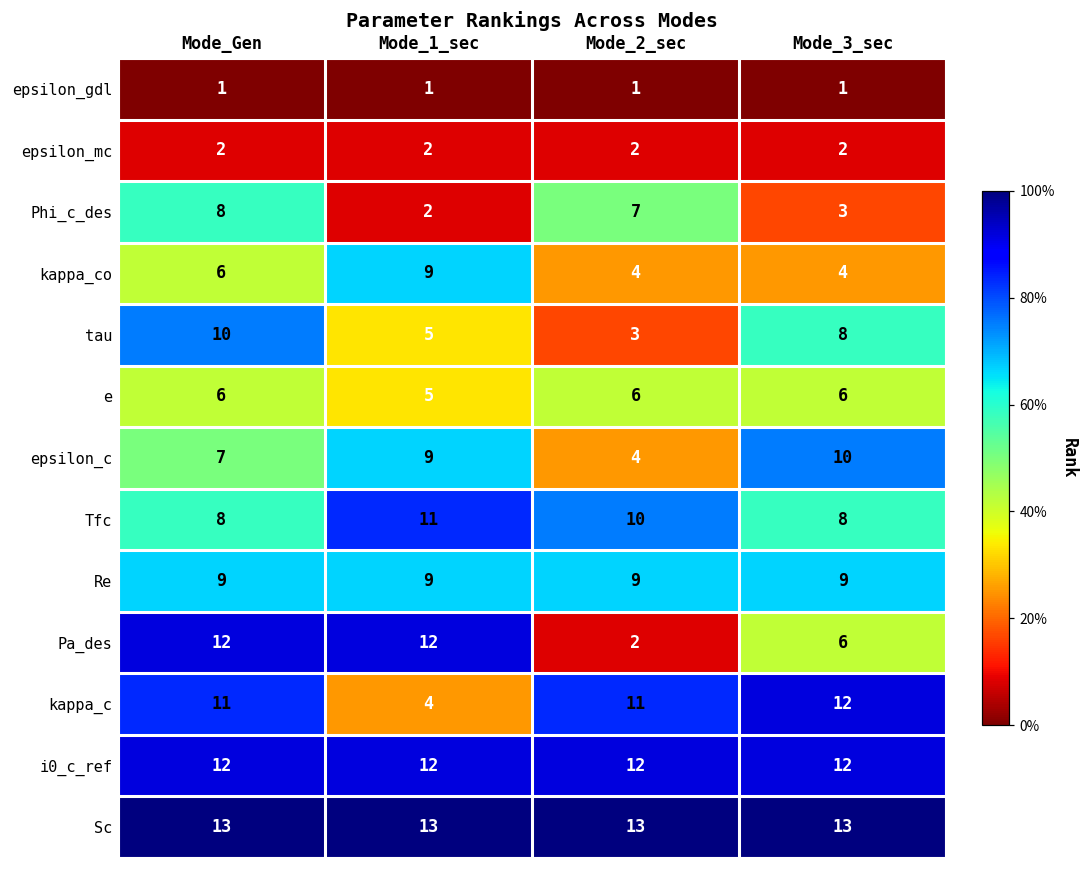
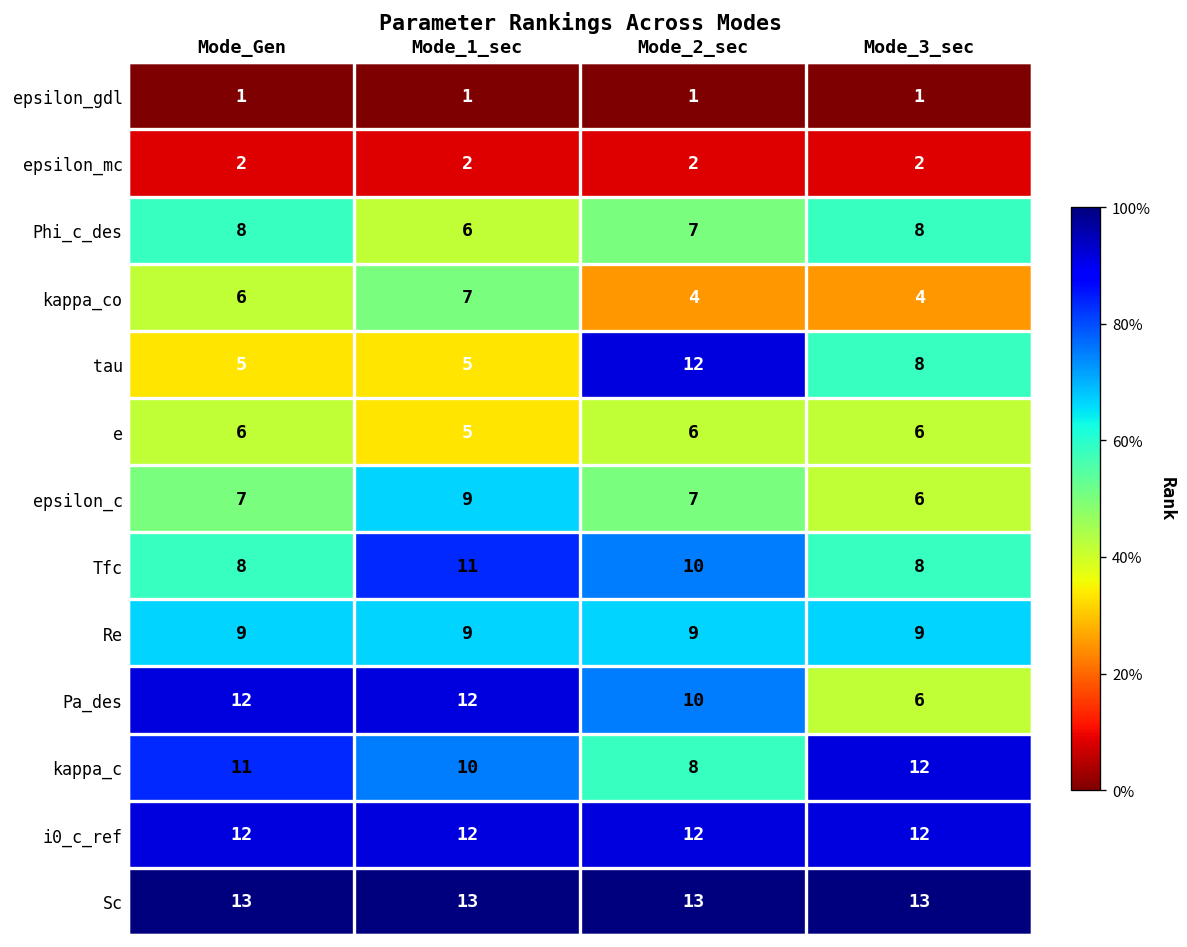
Phi_c_des, Mode_1_sec: 2 -> 6
Phi_c_des, Mode_3_sec: 3 -> 8
kappa_co, Mode_1_sec: 9 -> 7
tau, Mode_Gen: 10 -> 5
tau, Mode_2_sec: 3 -> 12
epsilon_c, Mode_2_sec: 4 -> 7
epsilon_c, Mode_3_sec: 10 -> 6
Pa_des, Mode_2_sec: 2 -> 10
kappa_c, Mode_1_sec: 4 -> 10
kappa_c, Mode_2_sec: 11 -> 8
